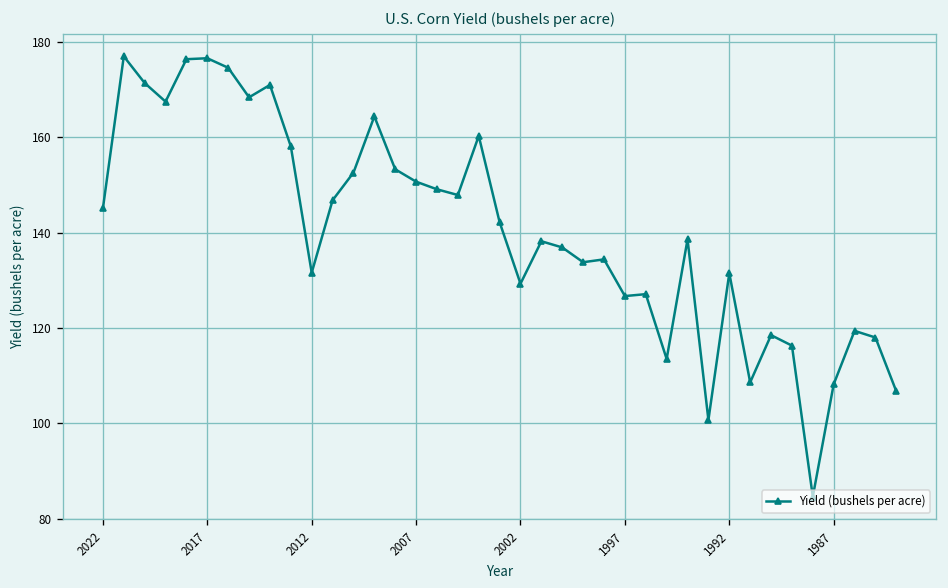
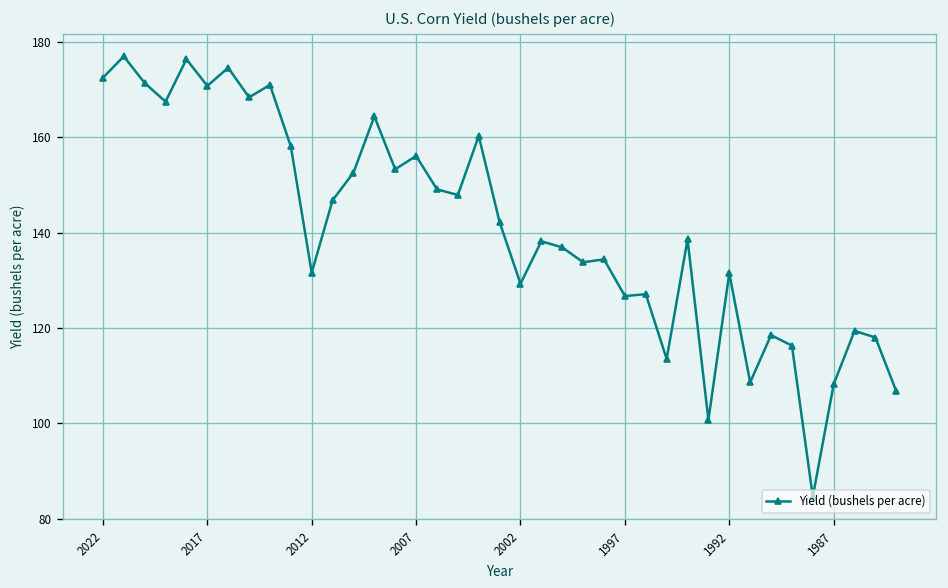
2022: 145 -> 173
2017: 177 -> 171
2007: 151 -> 156
